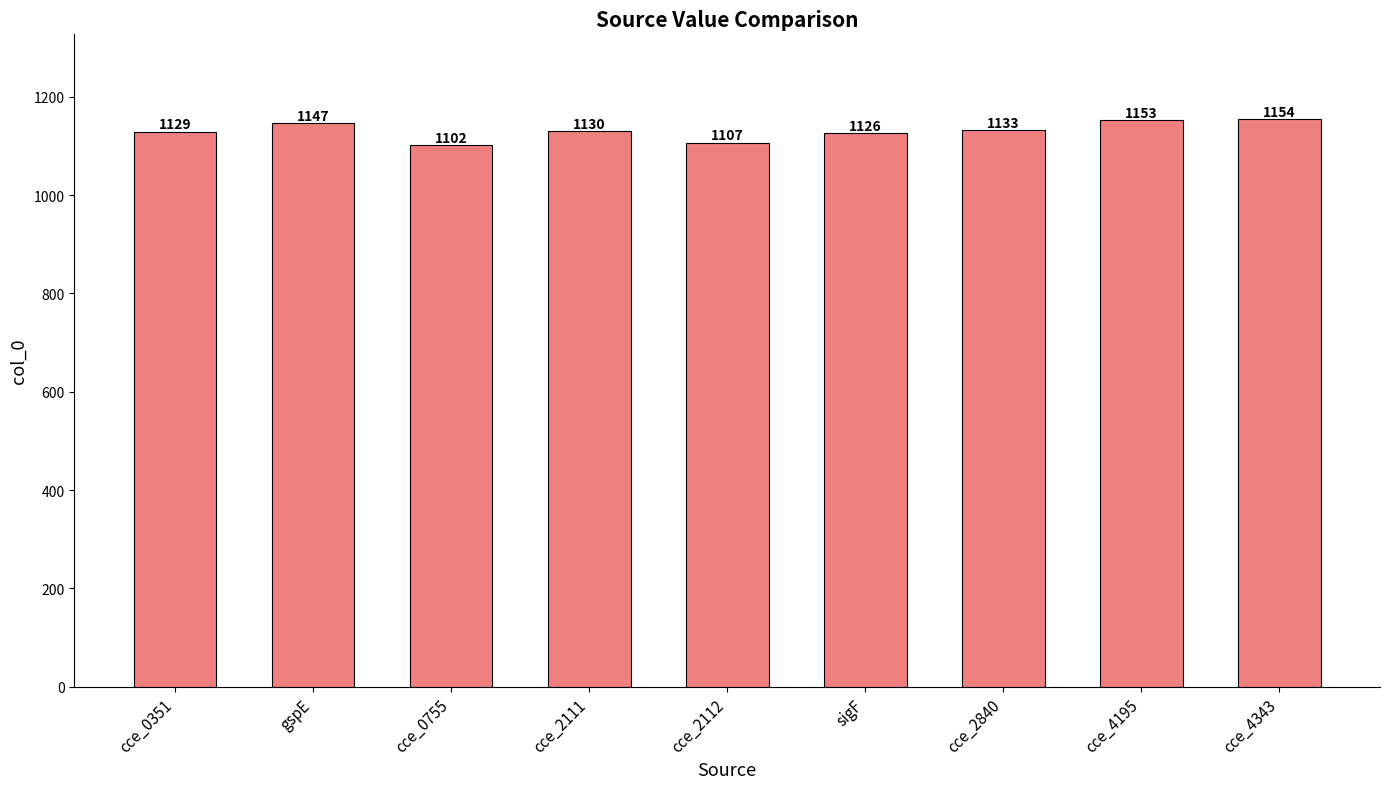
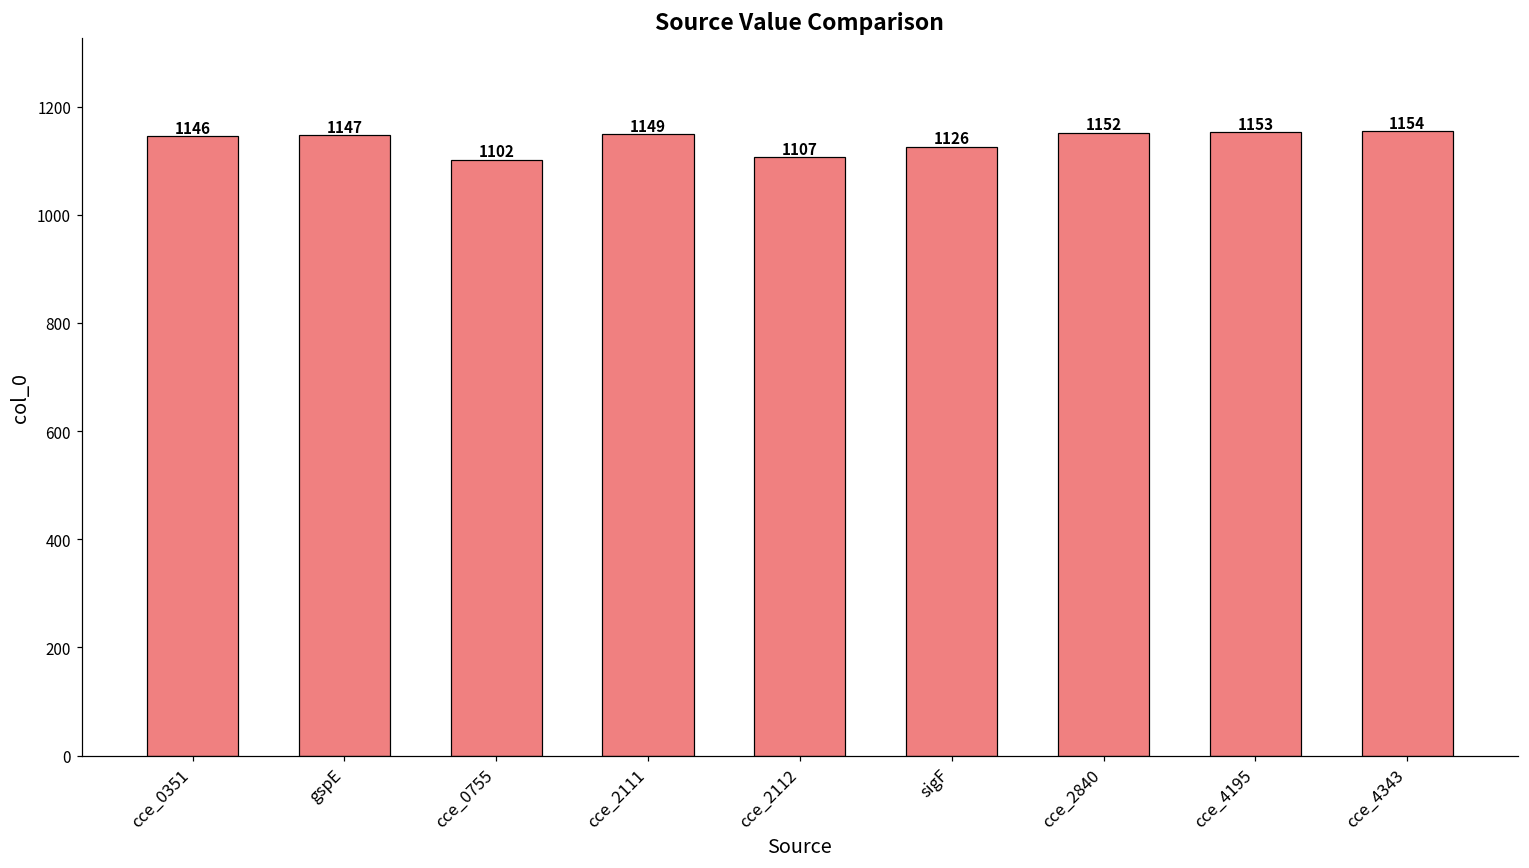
cce_0351: 1129 -> 1146
cce_2111: 1130 -> 1149
cce_2840: 1133 -> 1152
